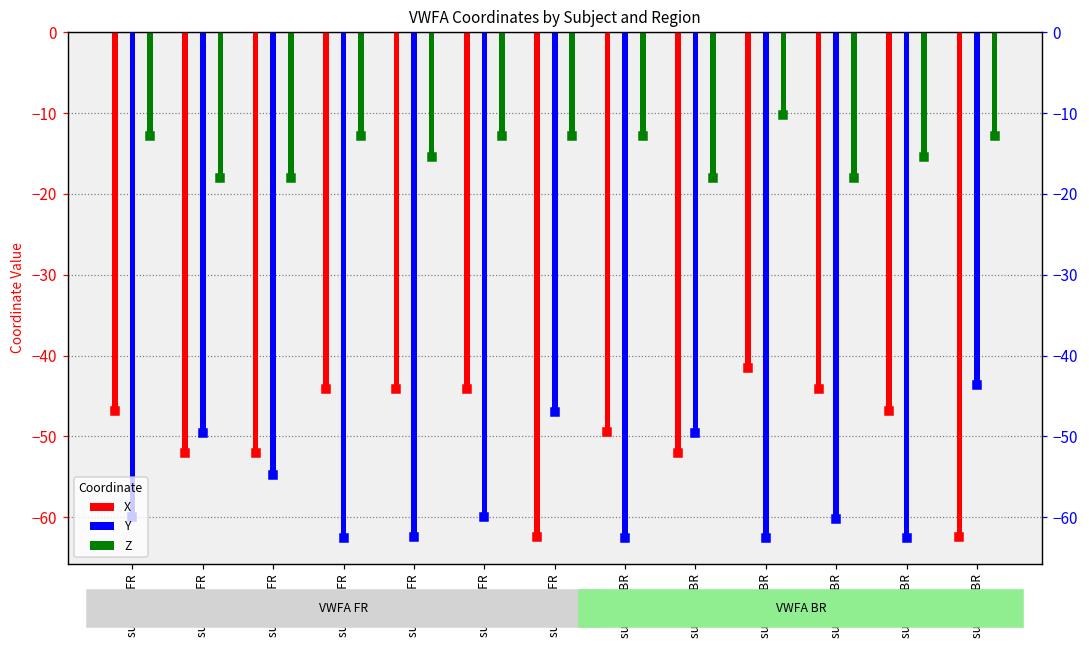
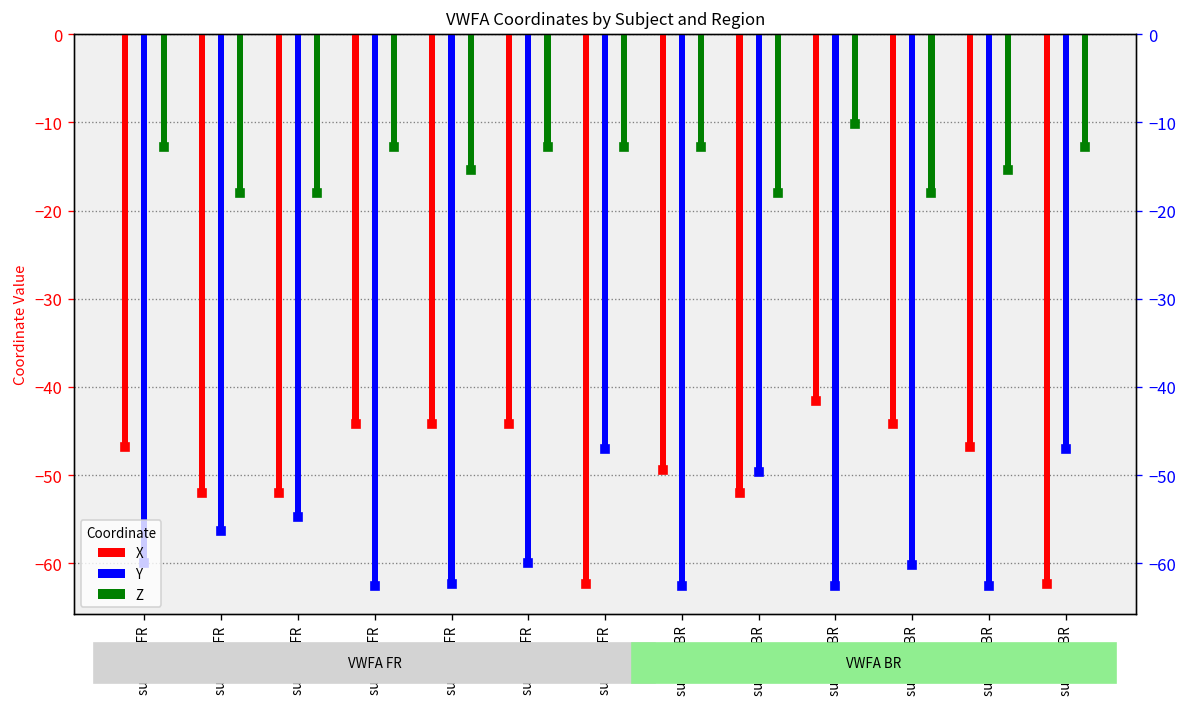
Y, sub-007 FR: -50 -> -56
Y, sub-017 BR: -44 -> -47
